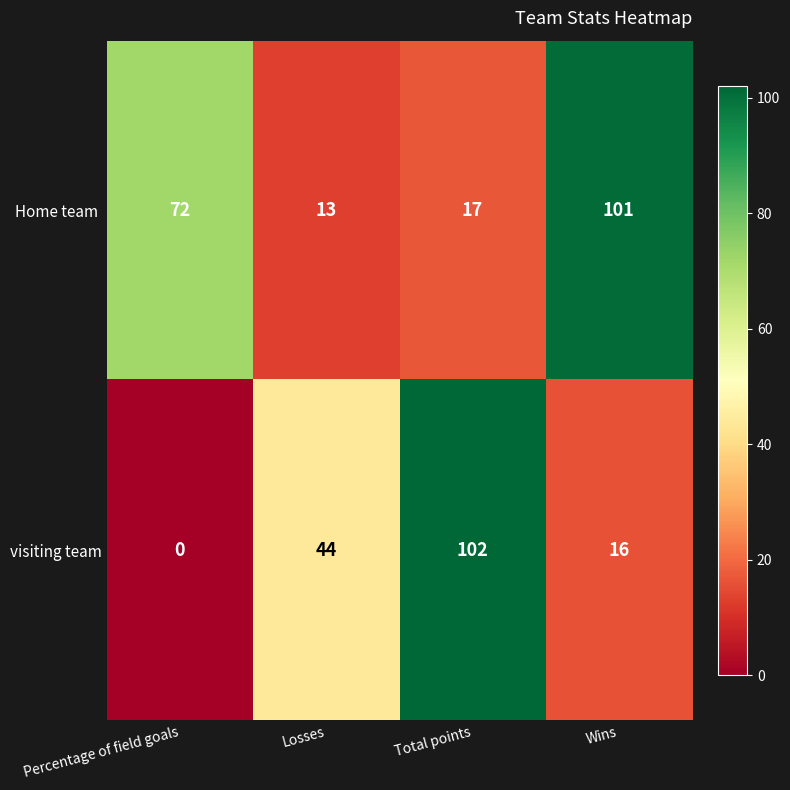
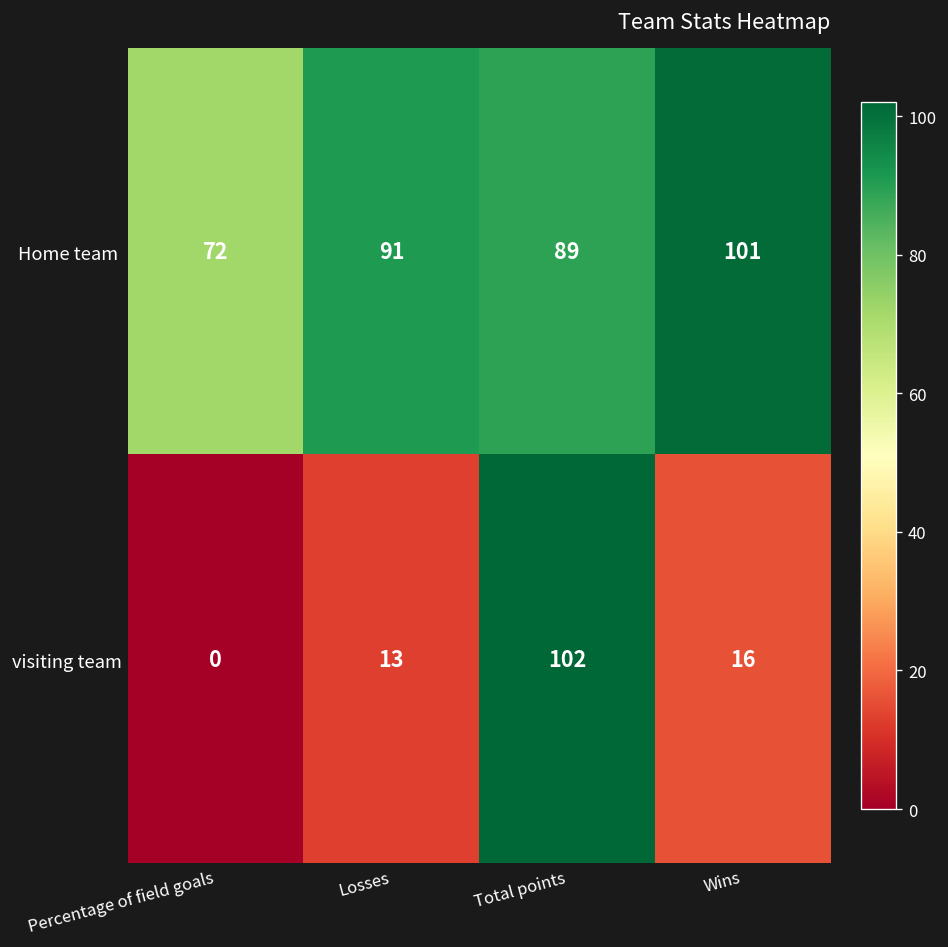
Home team, Losses: 13 -> 91
Home team, Total points: 17 -> 89
visiting team, Losses: 44 -> 13
